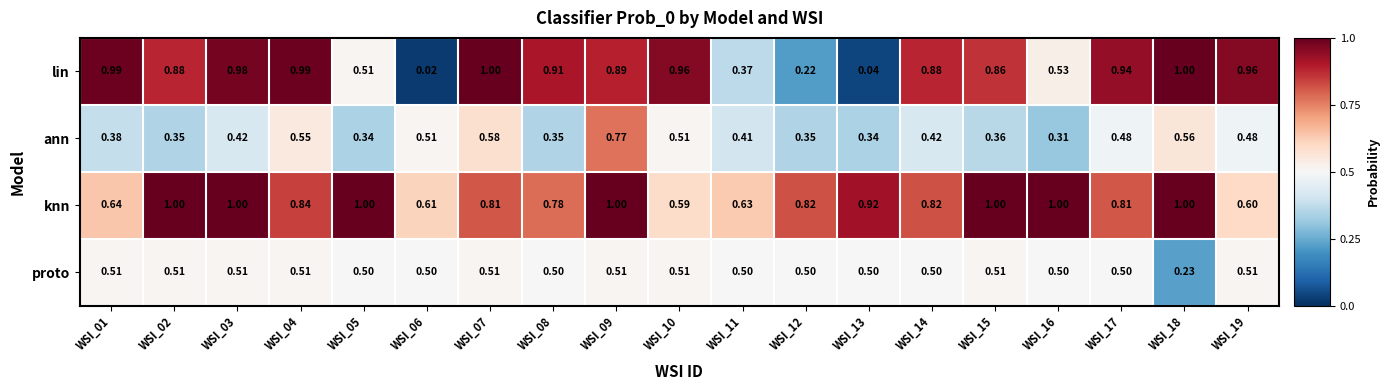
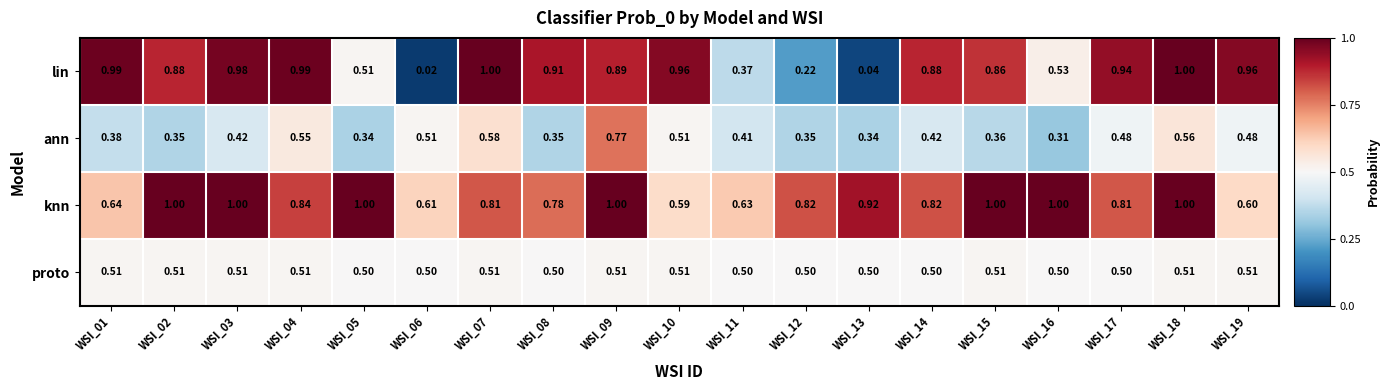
proto, WSI_18: 0.23 -> 0.51
